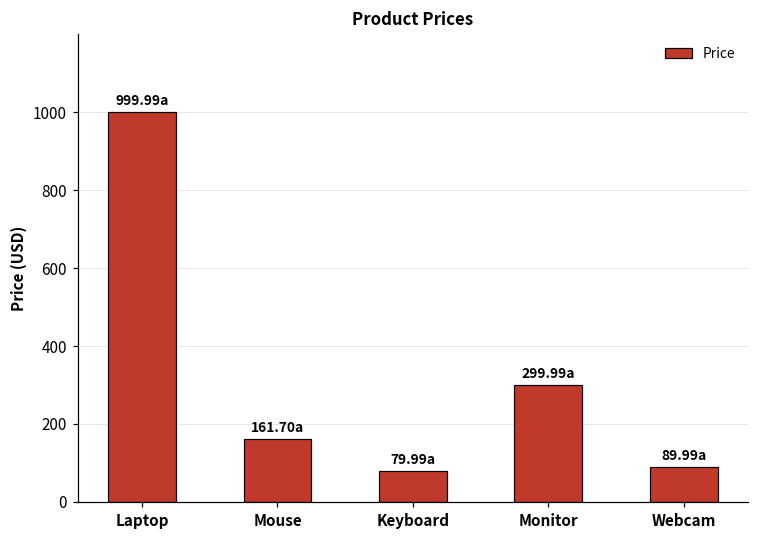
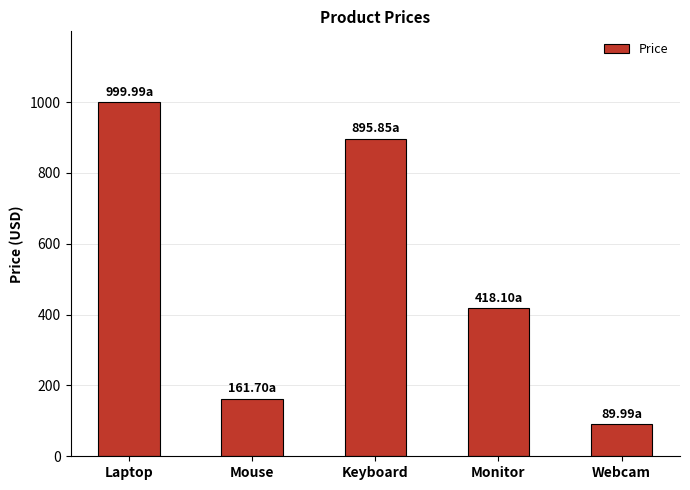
Keyboard: 79.99a -> 895.85a
Monitor: 299.99a -> 418.10a
